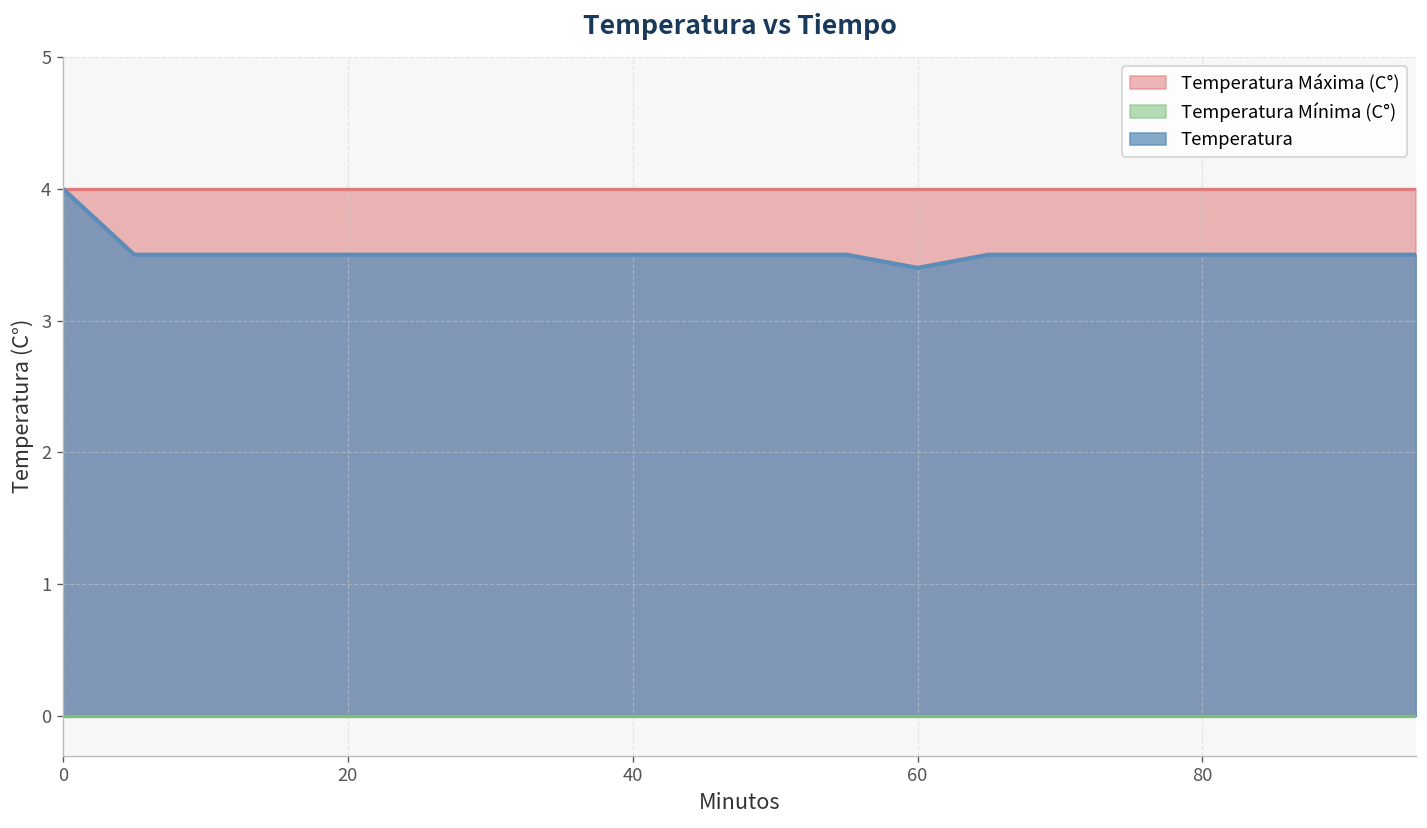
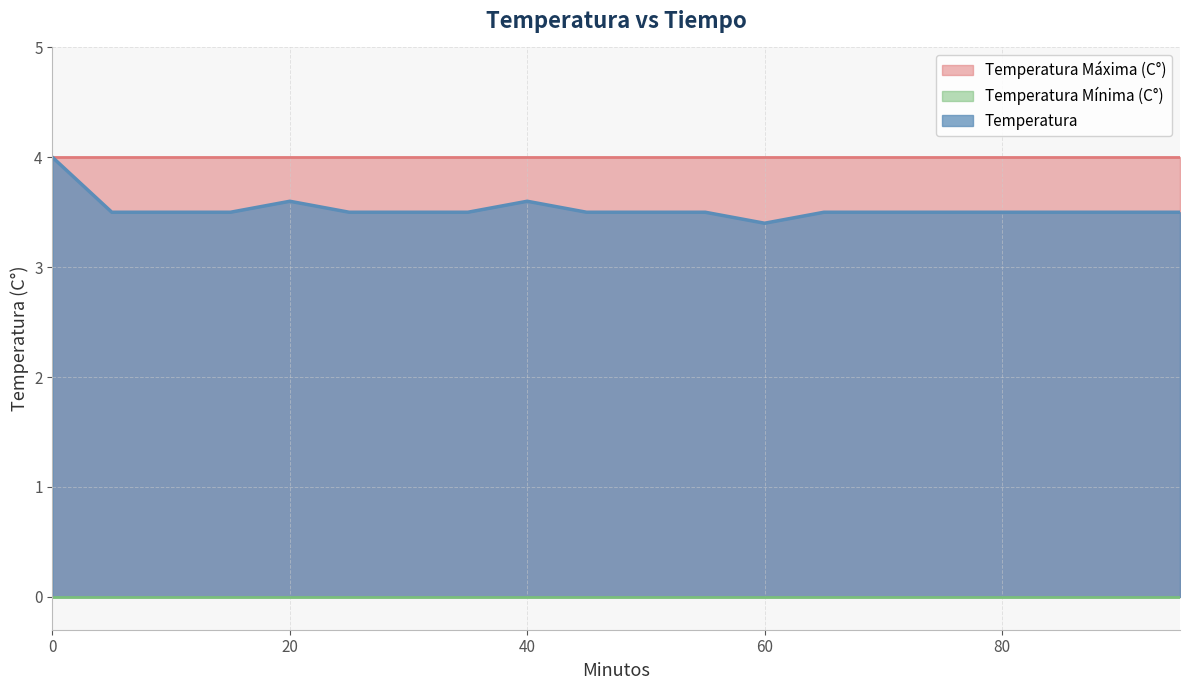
Temperatura, 20: 3.5 -> 3.6
Temperatura, 40: 3.5 -> 3.6
